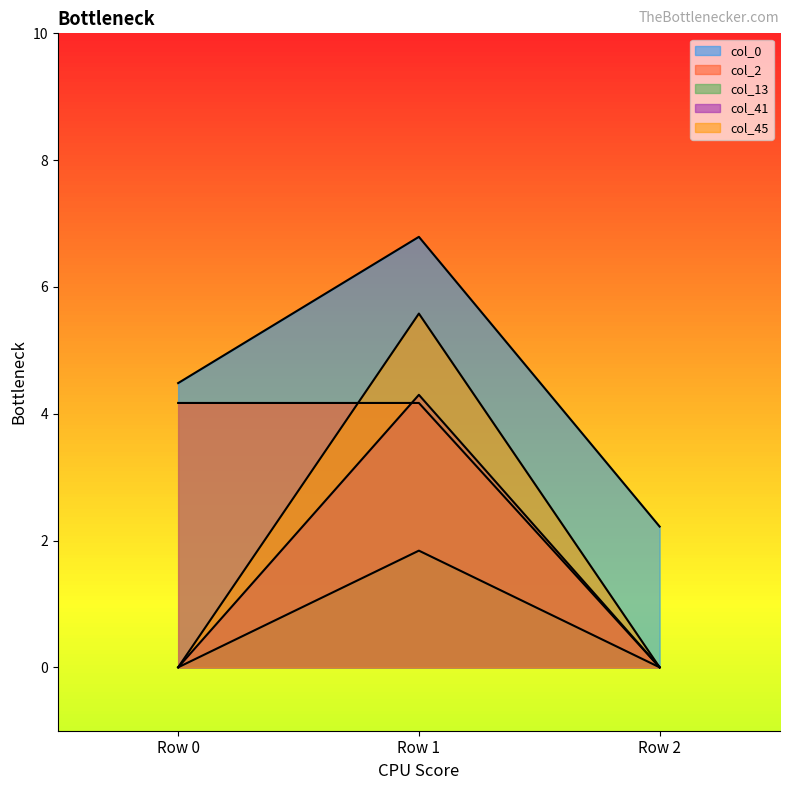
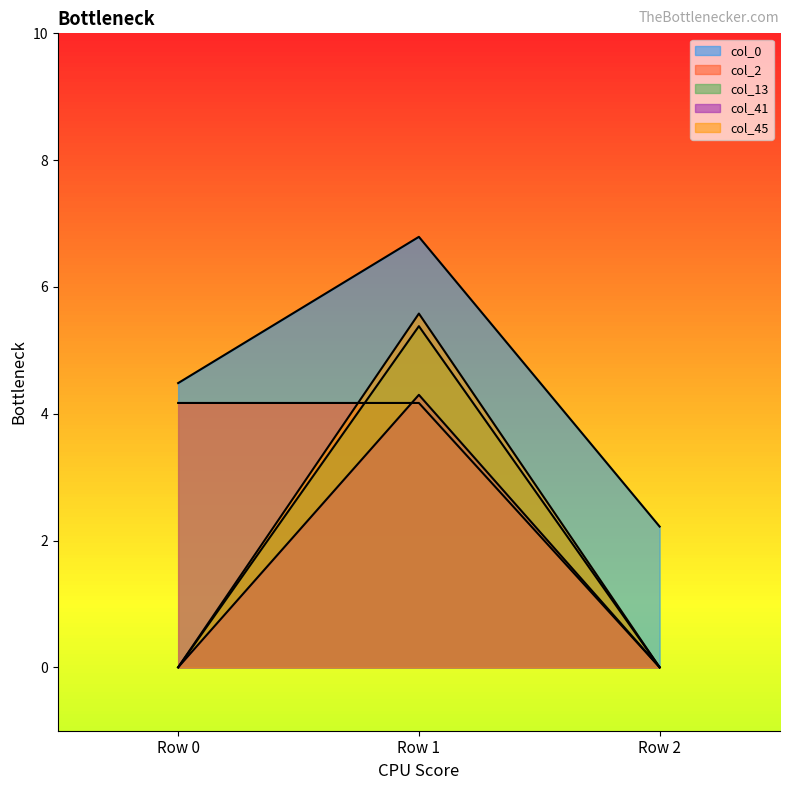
col_13, Row 1: 1.8 -> 5.4
